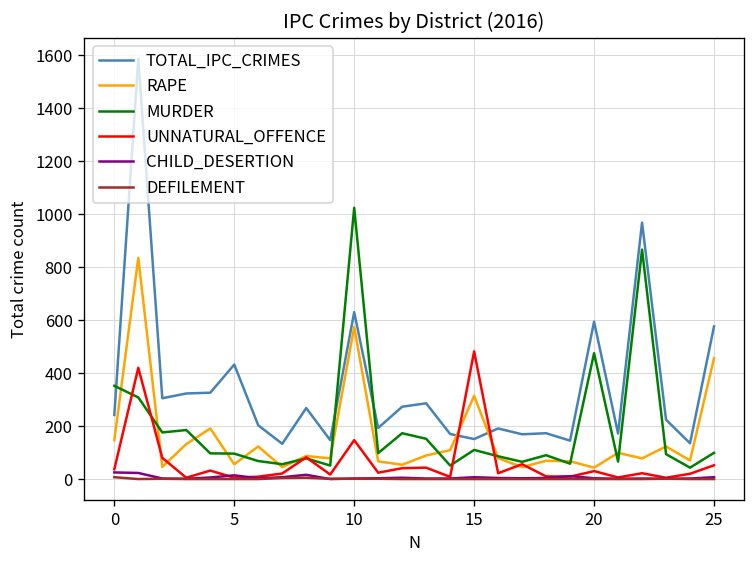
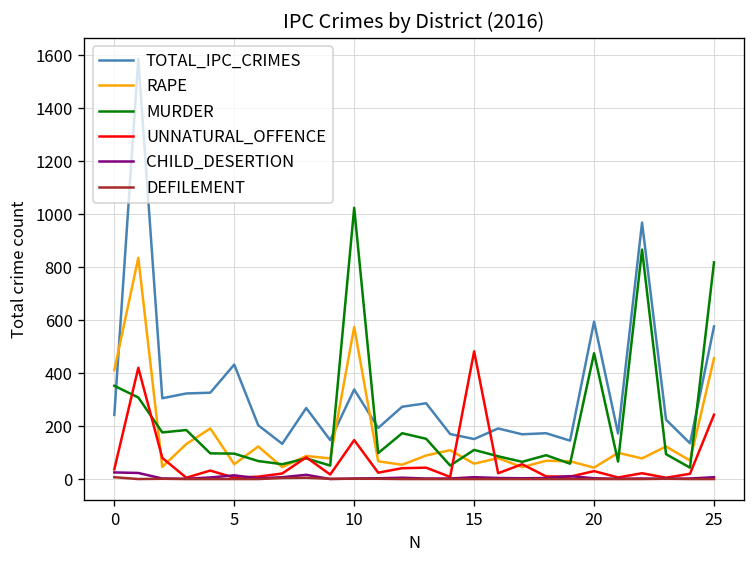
RAPE, 0: 150 -> 410
TOTAL_IPC_CRIMES, 10: 630 -> 340
RAPE, 15: 310 -> 60
MURDER, 25: 100 -> 820
UNNATURAL_OFFENCE, 25: 50 -> 240
